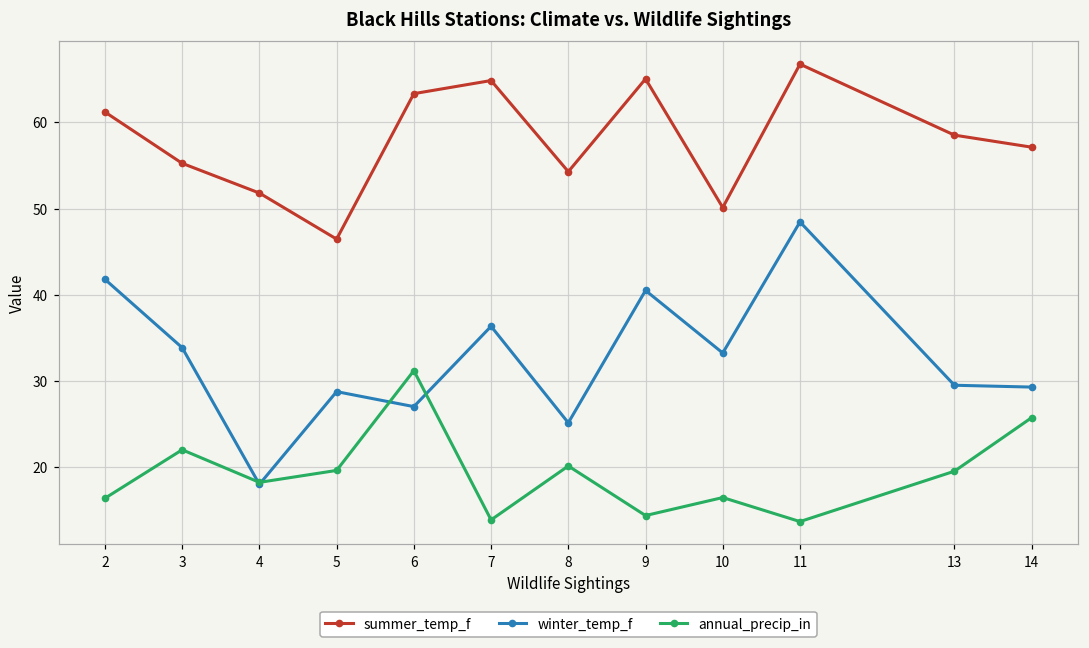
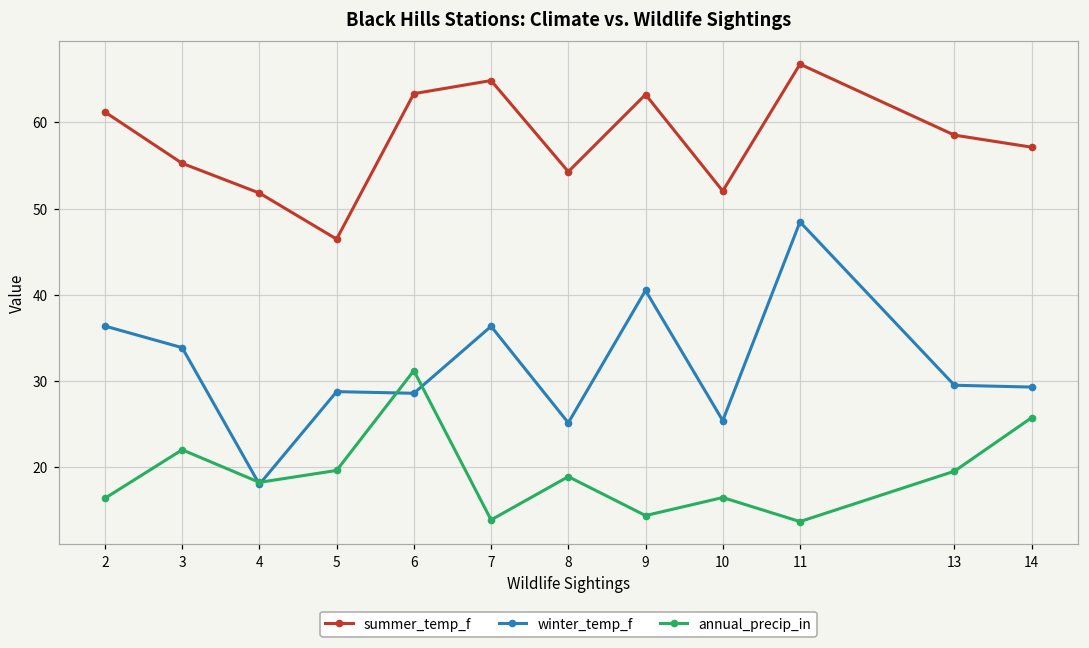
winter_temp_f, 2: 42 -> 36
winter_temp_f, 6: 27 -> 29
annual_precip_in, 8: 20 -> 19
summer_temp_f, 9: 65 -> 63
summer_temp_f, 10: 50 -> 52
winter_temp_f, 10: 33 -> 25
